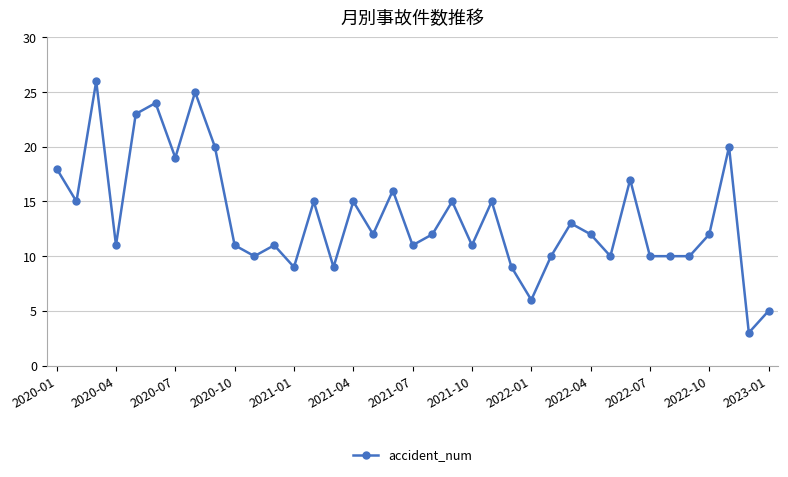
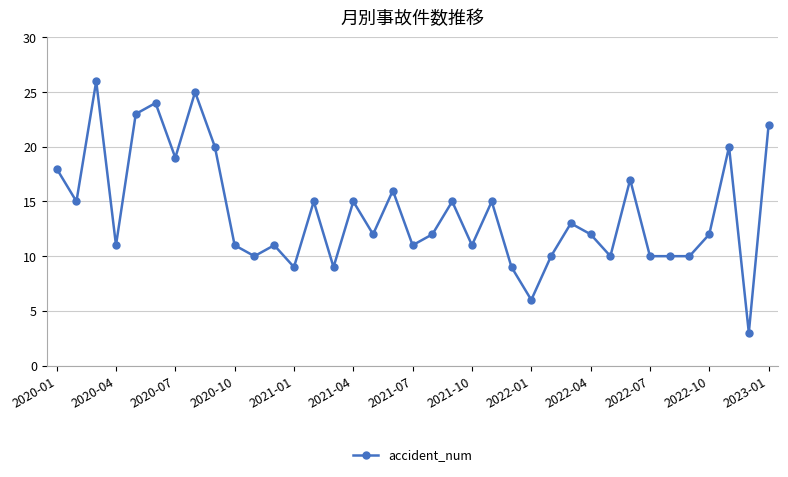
2023-01: 5 -> 22
